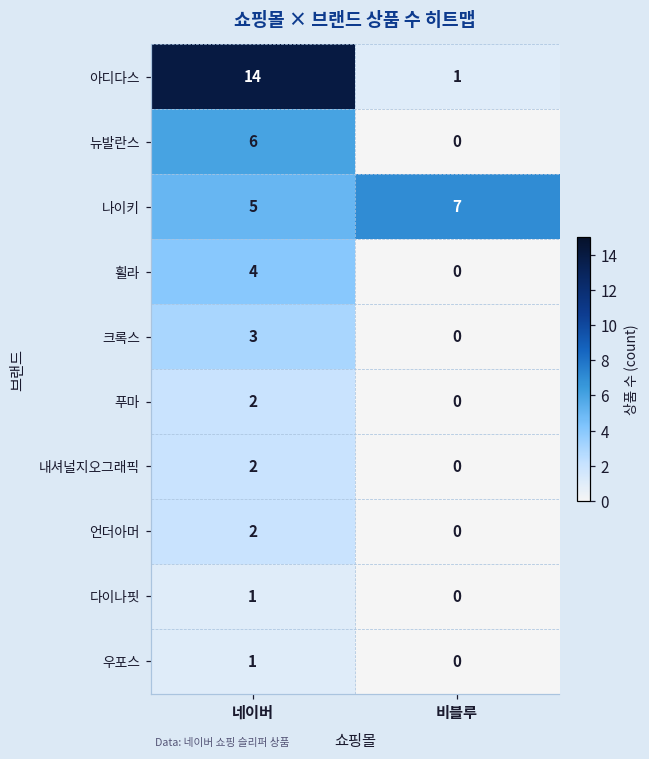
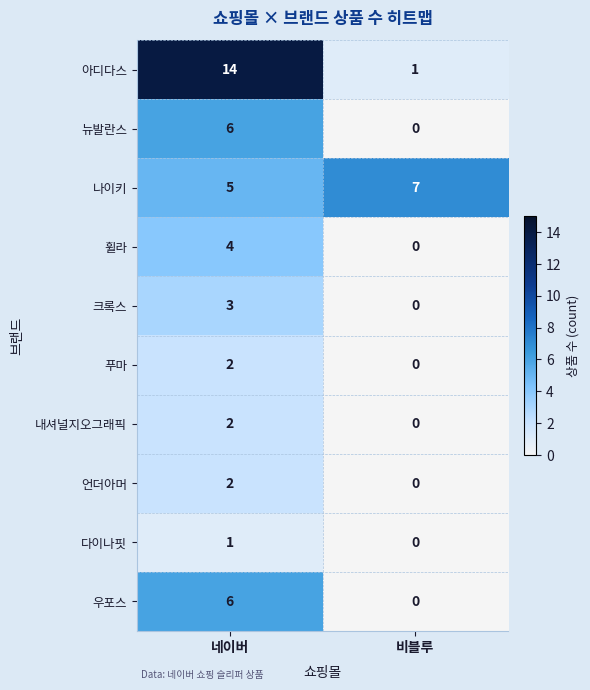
우포스, 네이버: 1 -> 6
